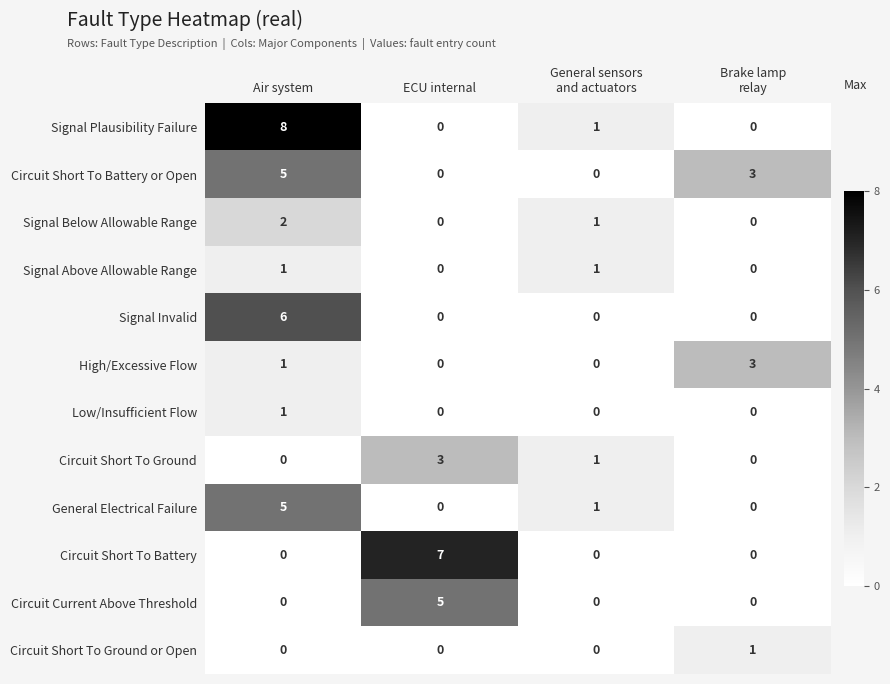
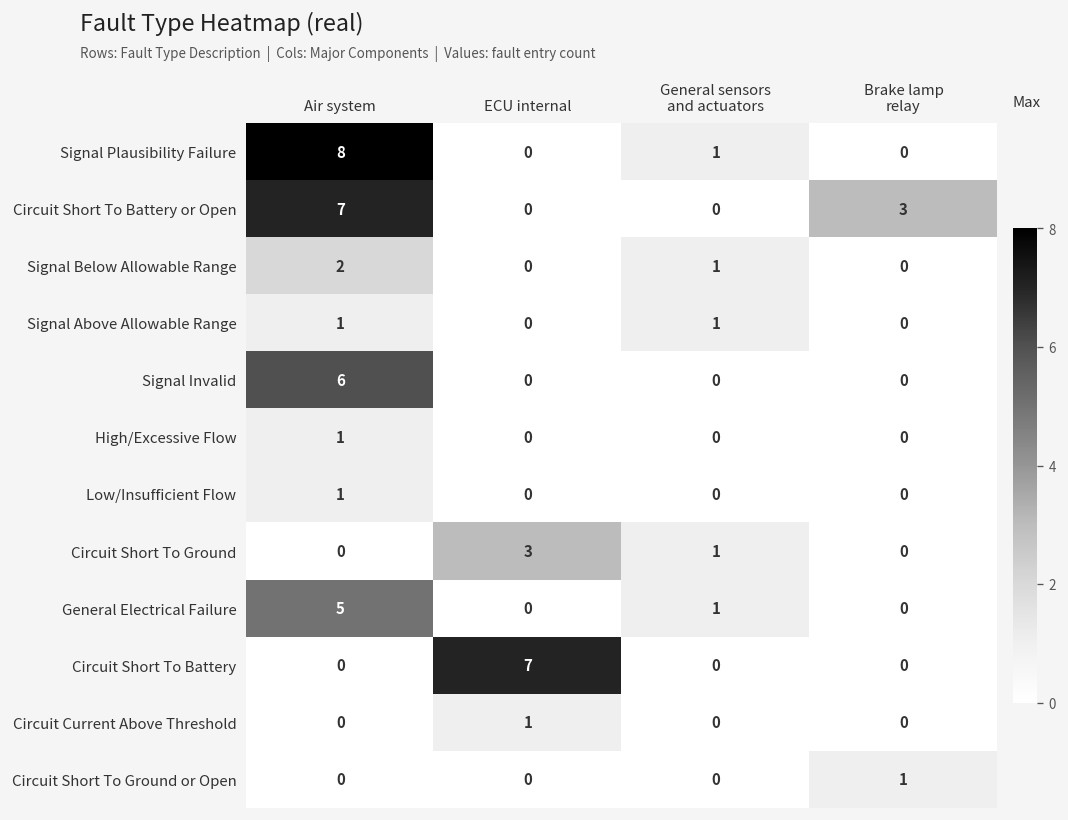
Circuit Short To Battery or Open, Air system: 5 -> 7
High/Excessive Flow, Brake lamp relay: 3 -> 0
Circuit Current Above Threshold, ECU internal: 5 -> 1
